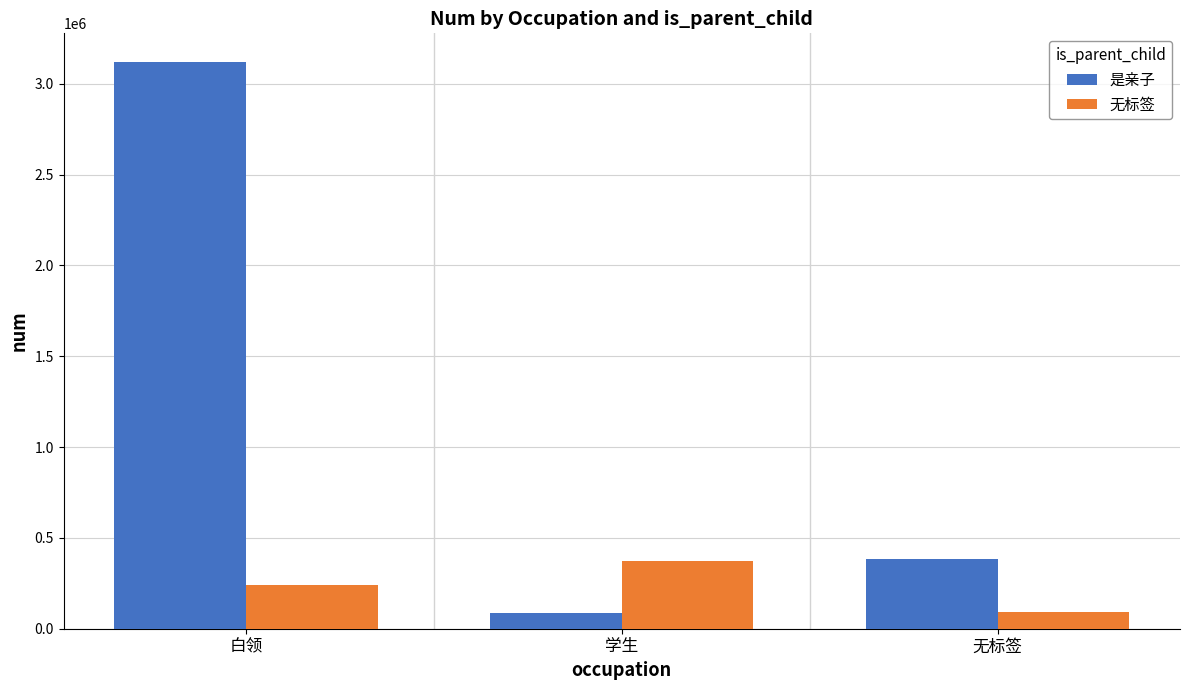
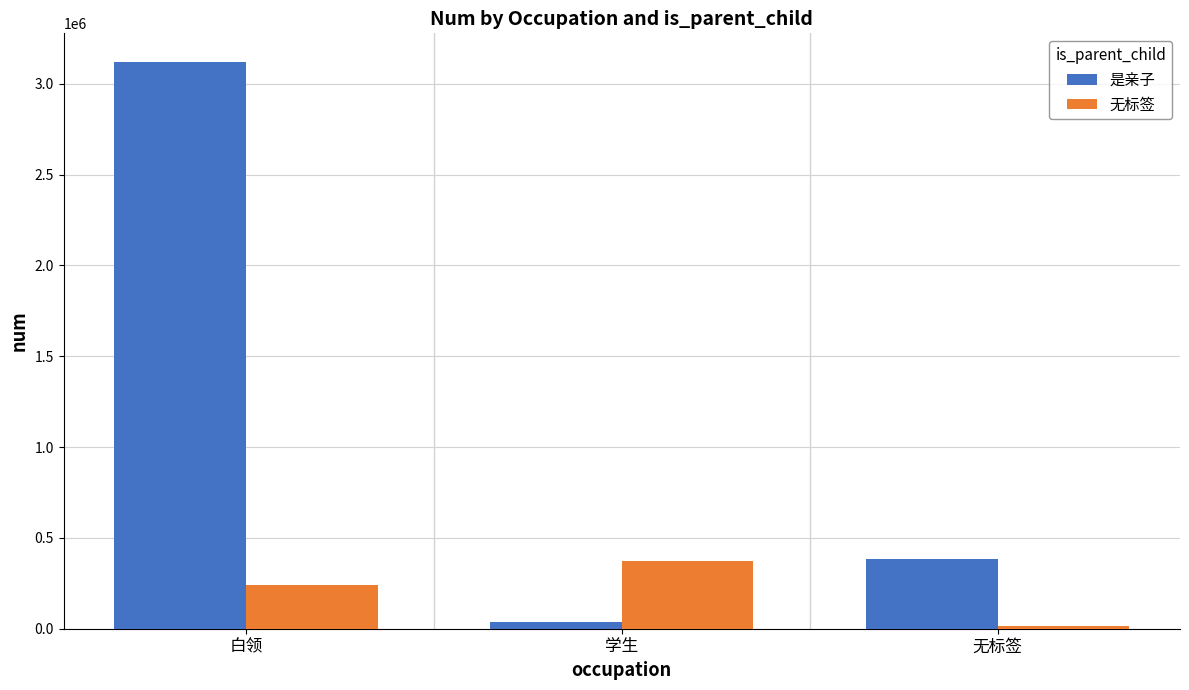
是亲子, 学生: 90000 -> 40000
无标签, 无标签: 90000 -> 10000
